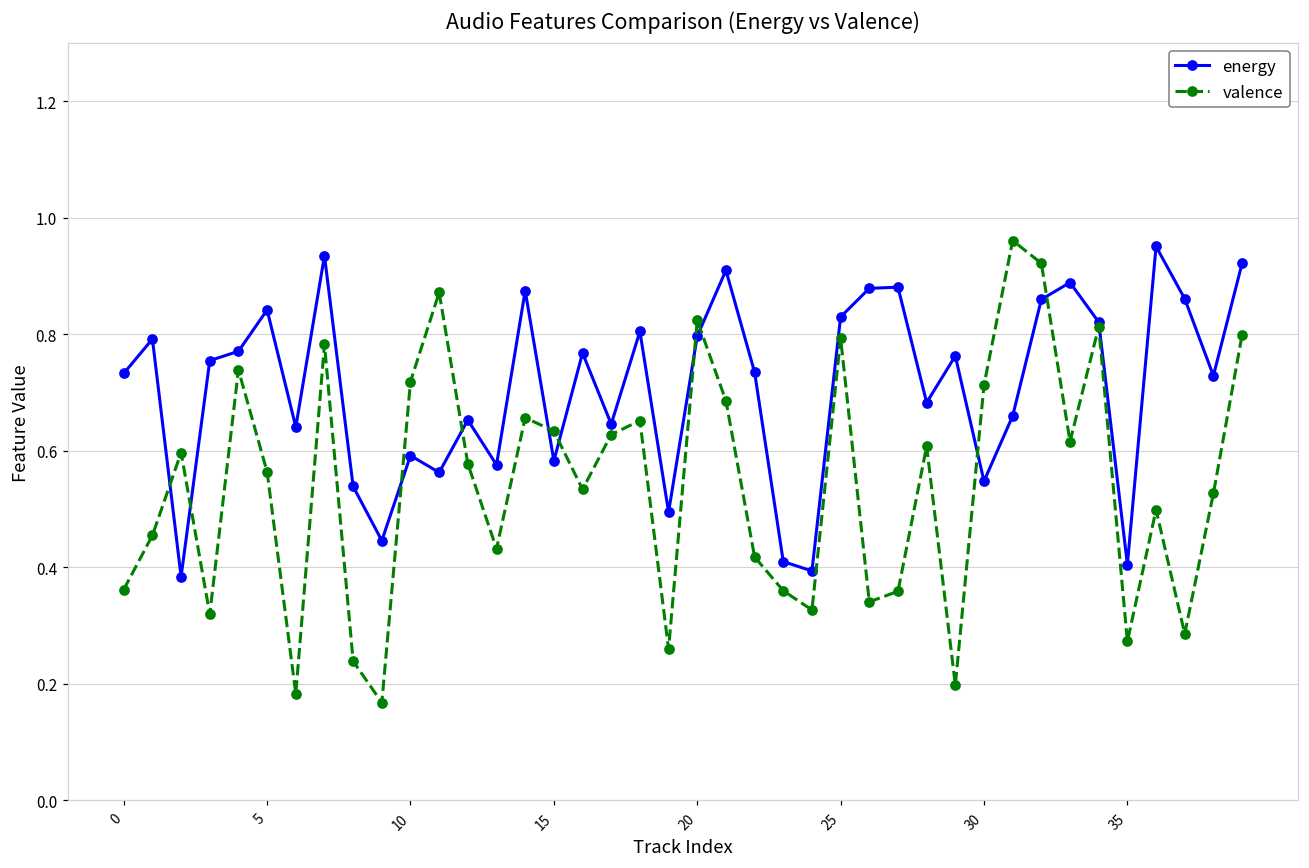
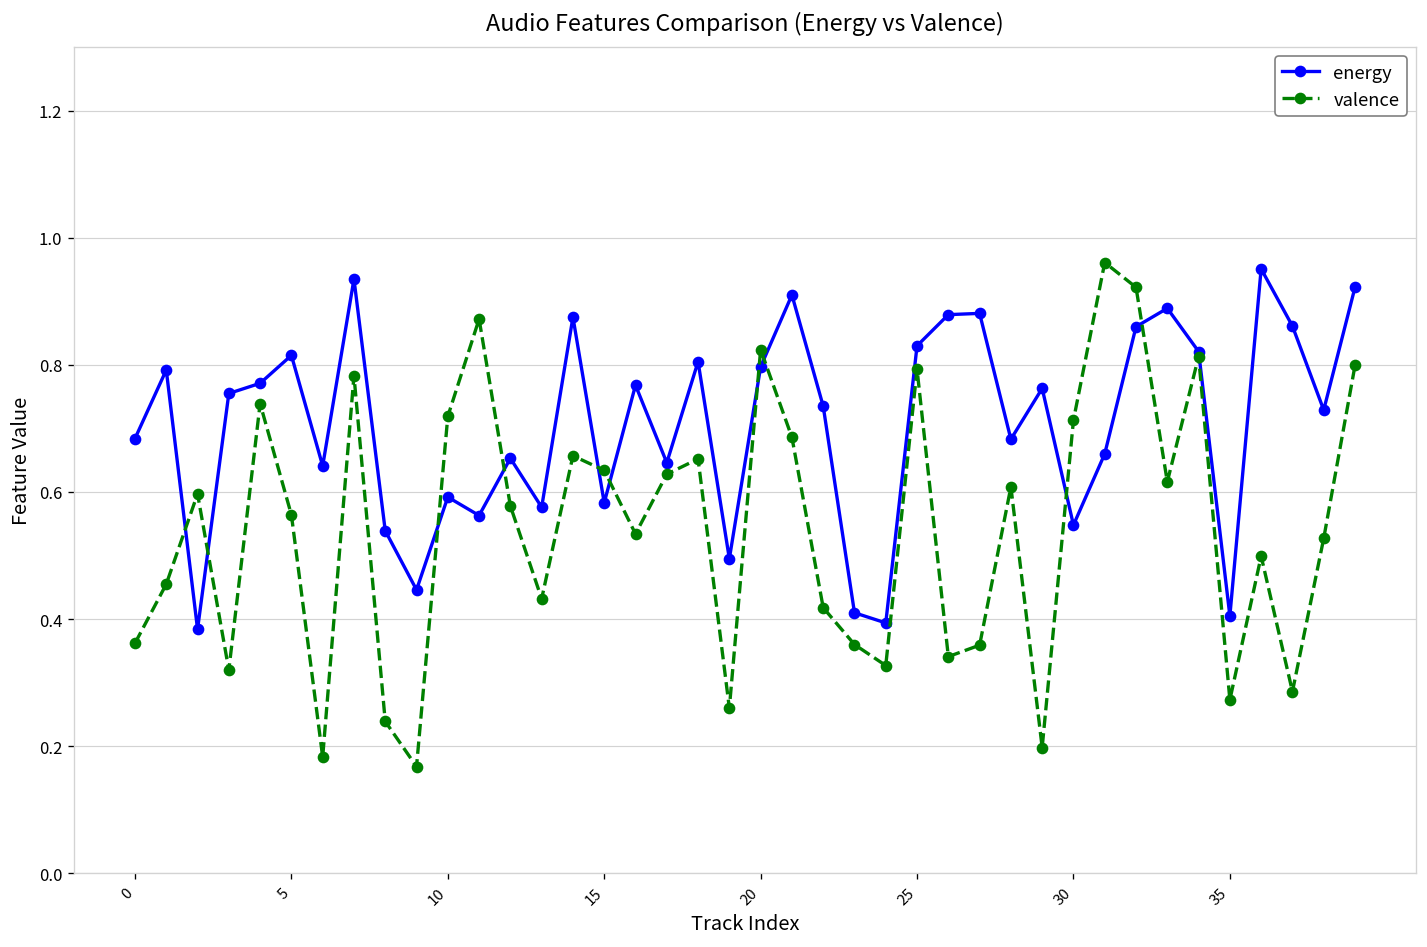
energy, 0: 0.73 -> 0.68
energy, 5: 0.84 -> 0.82
